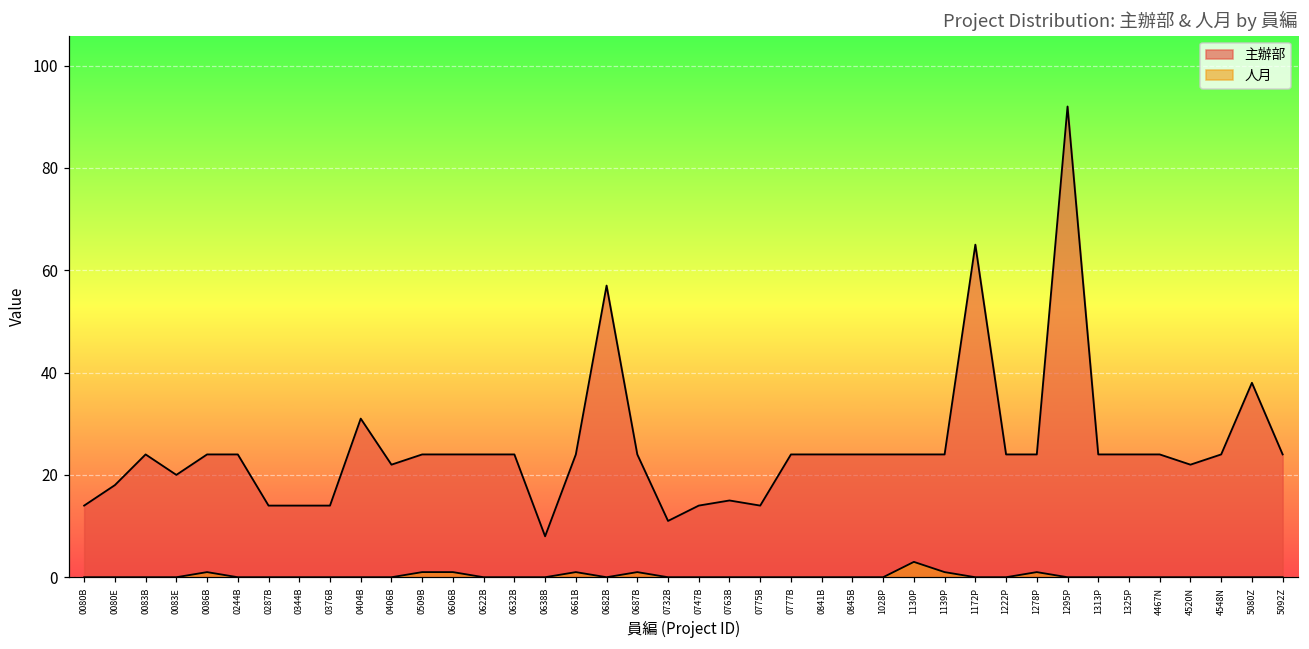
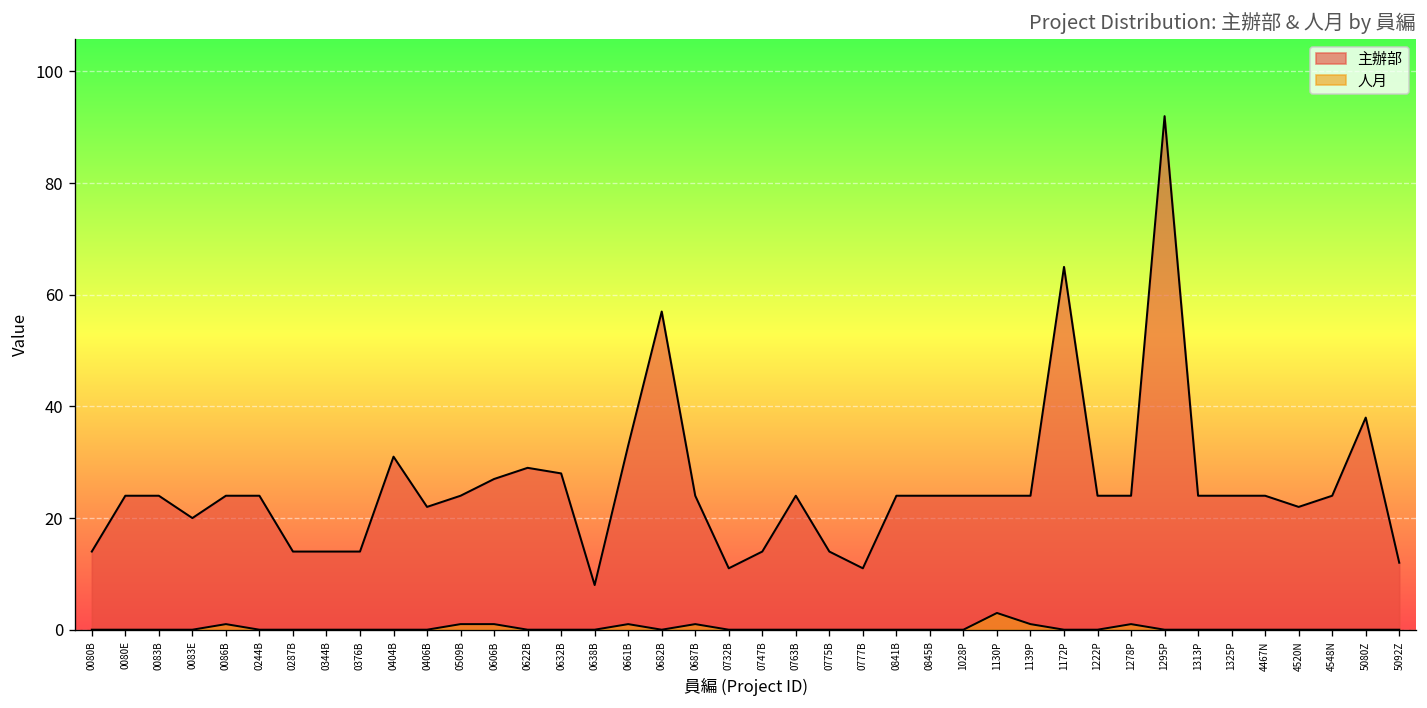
主辦部, 0080E: 18 -> 24
主辦部, 0606B: 24 -> 27
主辦部, 0622B: 24 -> 29
主辦部, 0632B: 24 -> 28
主辦部, 0661B: 24 -> 33
主辦部, 0763B: 15 -> 24
主辦部, 0777B: 24 -> 11
主辦部, 5092Z: 24 -> 12
